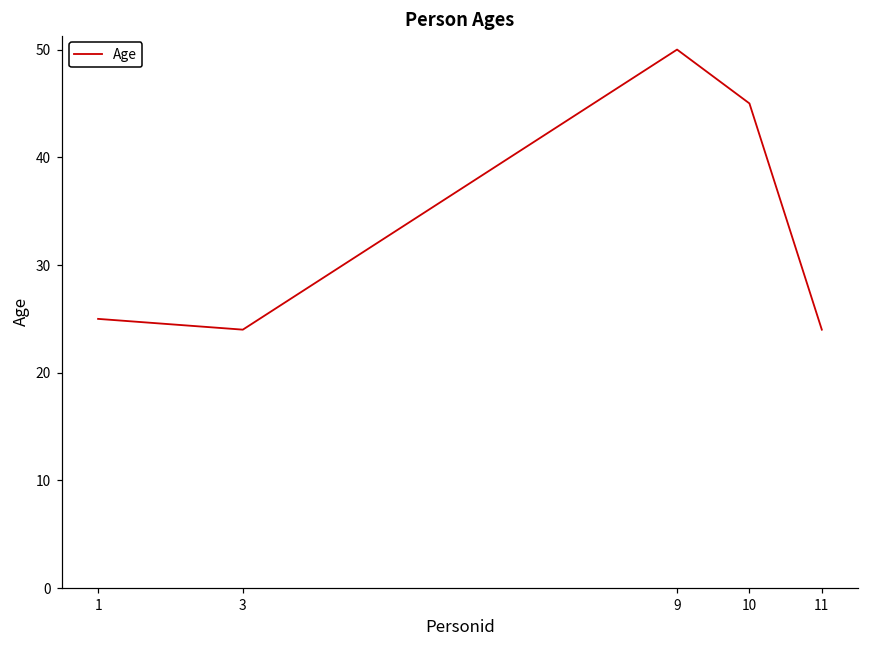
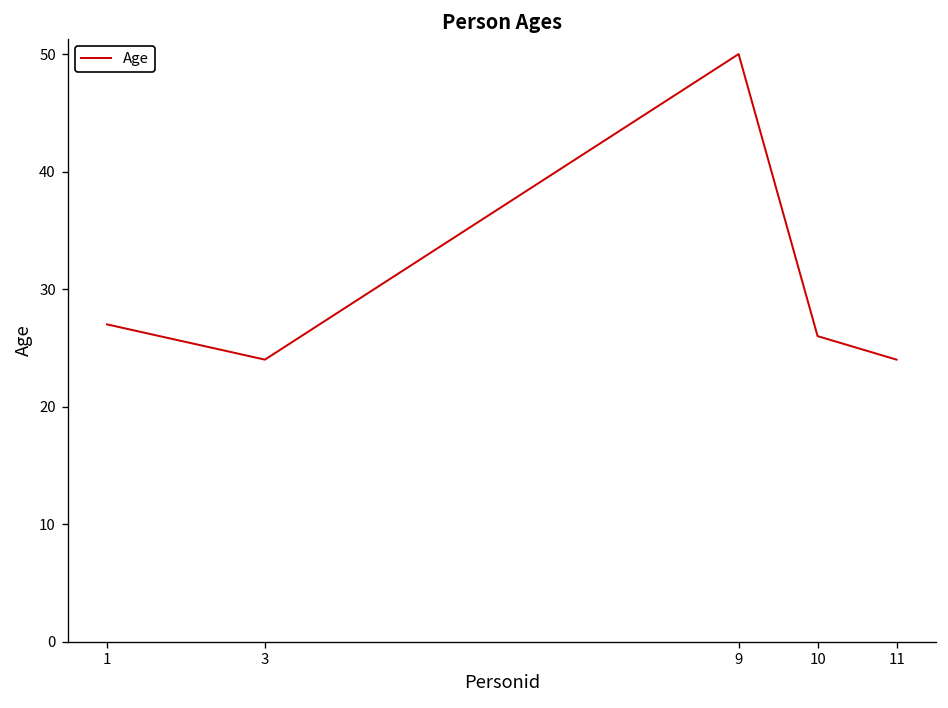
1: 25 -> 27
10: 45 -> 26
